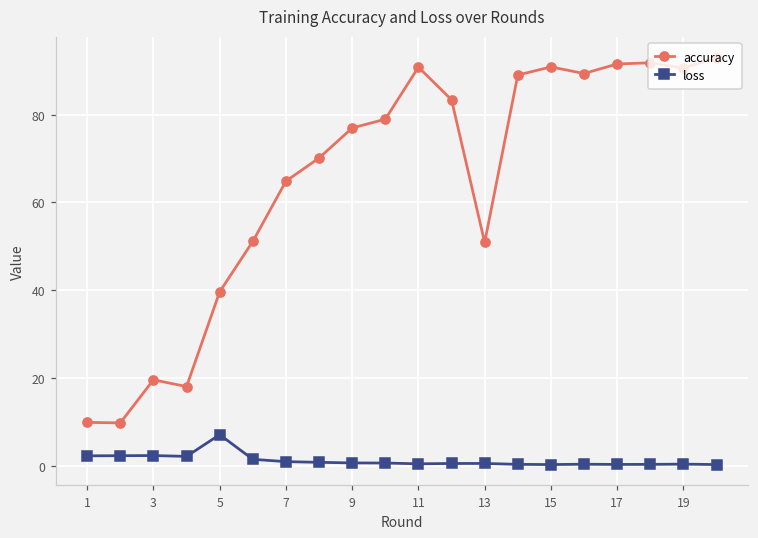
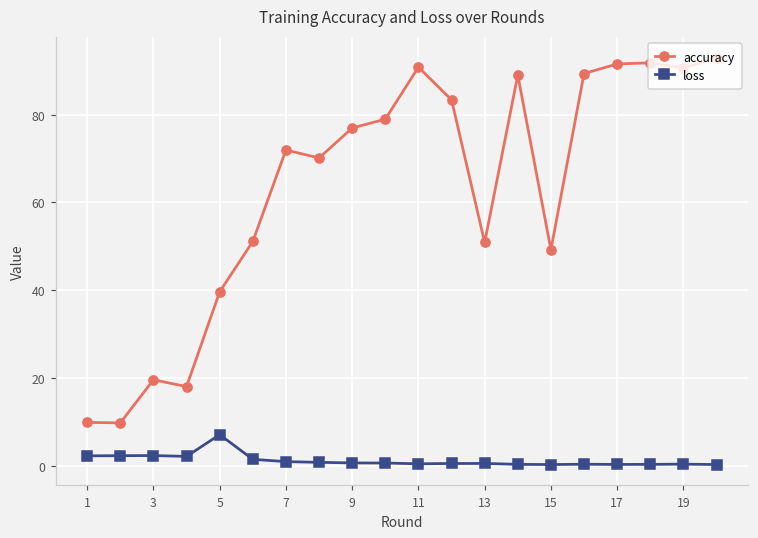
accuracy, 7: 65 -> 72
accuracy, 15: 91 -> 49
